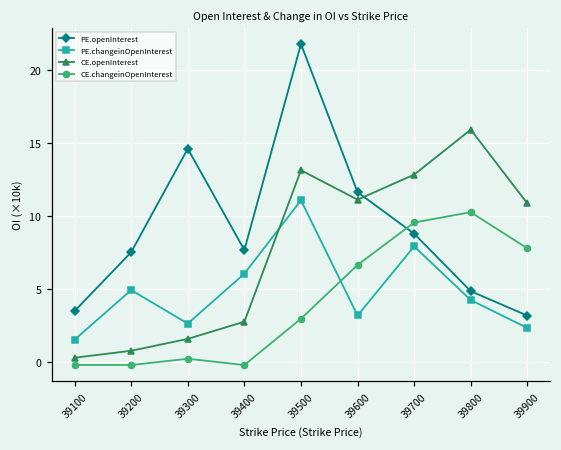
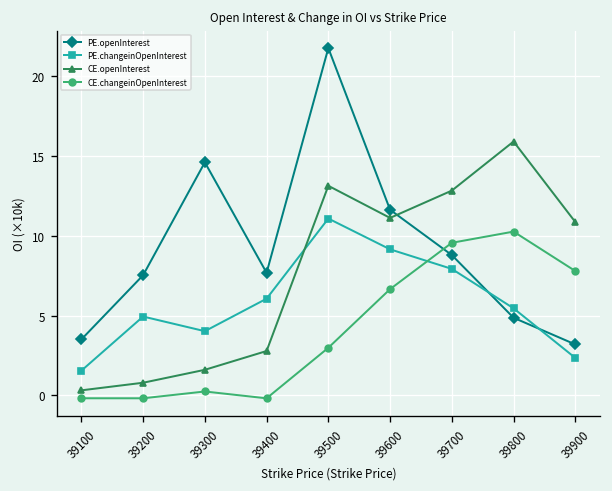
PE.changeinOpenInterest, 39300: 2.6 -> 4.0
PE.changeinOpenInterest, 39600: 3.2 -> 9.2
PE.changeinOpenInterest, 39800: 4.3 -> 5.5
